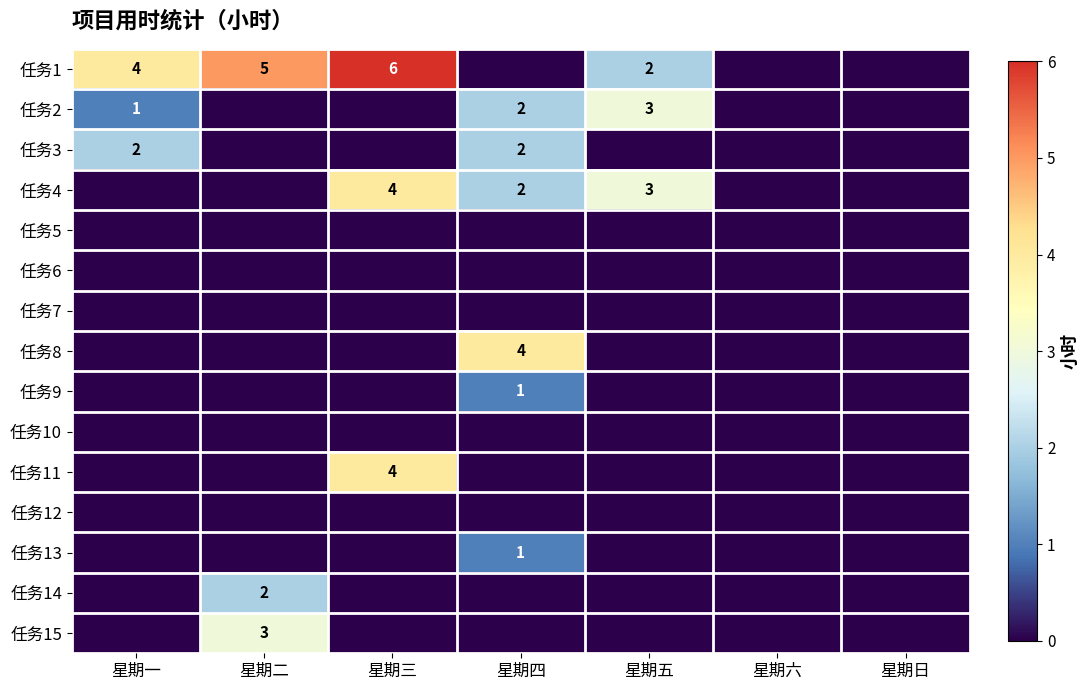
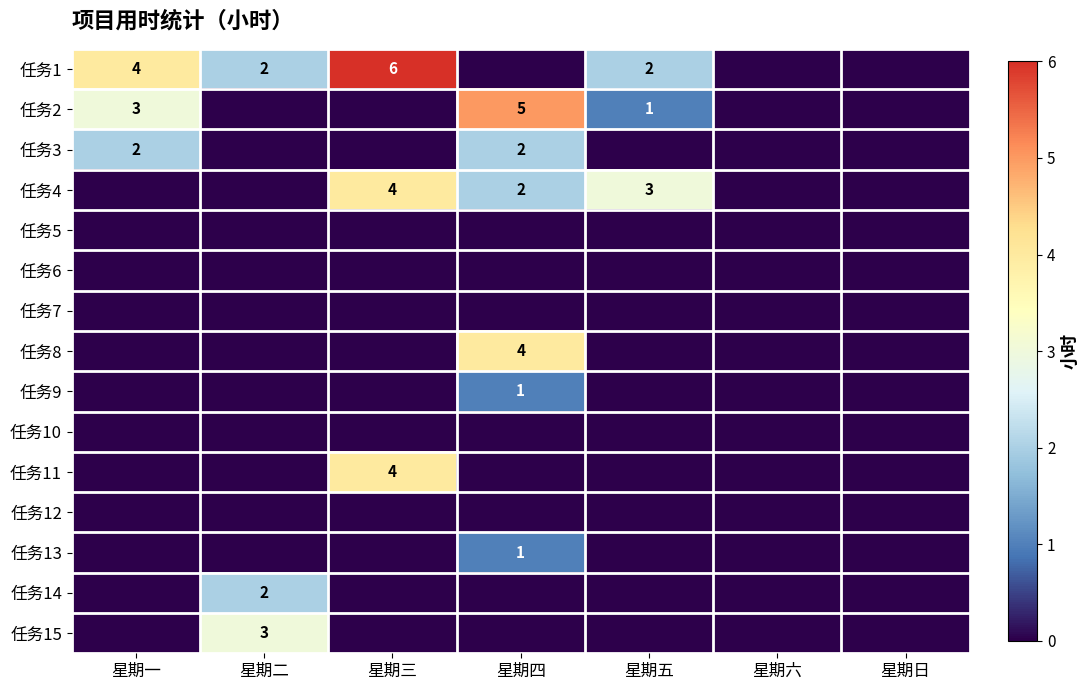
任务1, 星期二: 5 -> 2
任务2, 星期一: 1 -> 3
任务2, 星期四: 2 -> 5
任务2, 星期五: 3 -> 1
